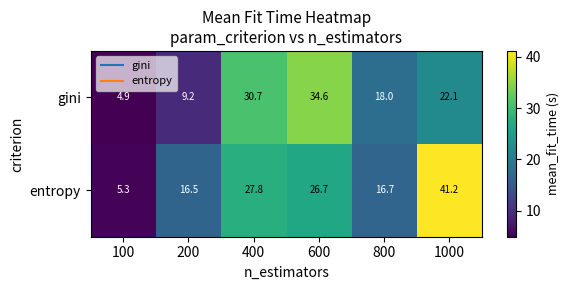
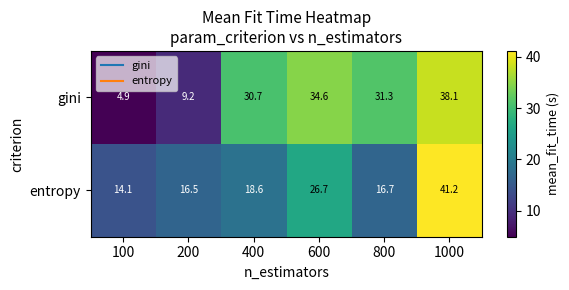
gini, 800: 18.0 -> 31.3
gini, 1000: 22.1 -> 38.1
entropy, 100: 5.3 -> 14.1
entropy, 400: 27.8 -> 18.6
